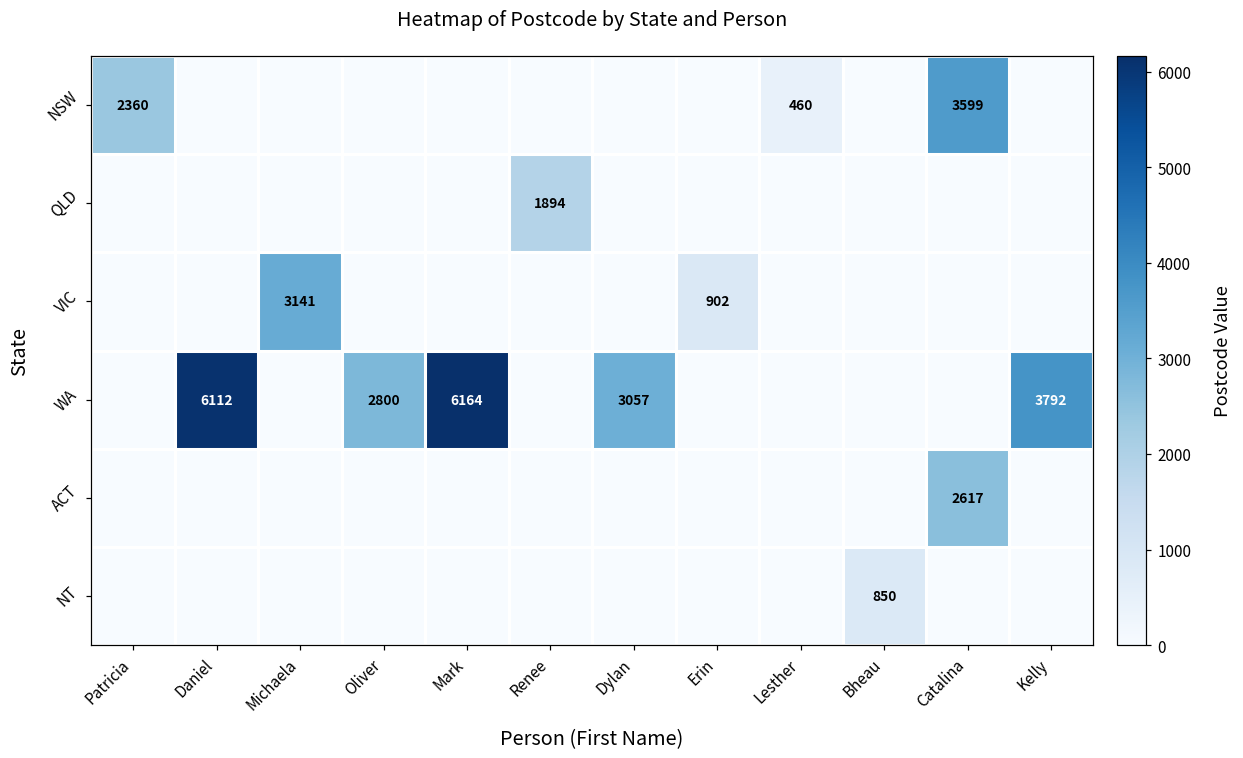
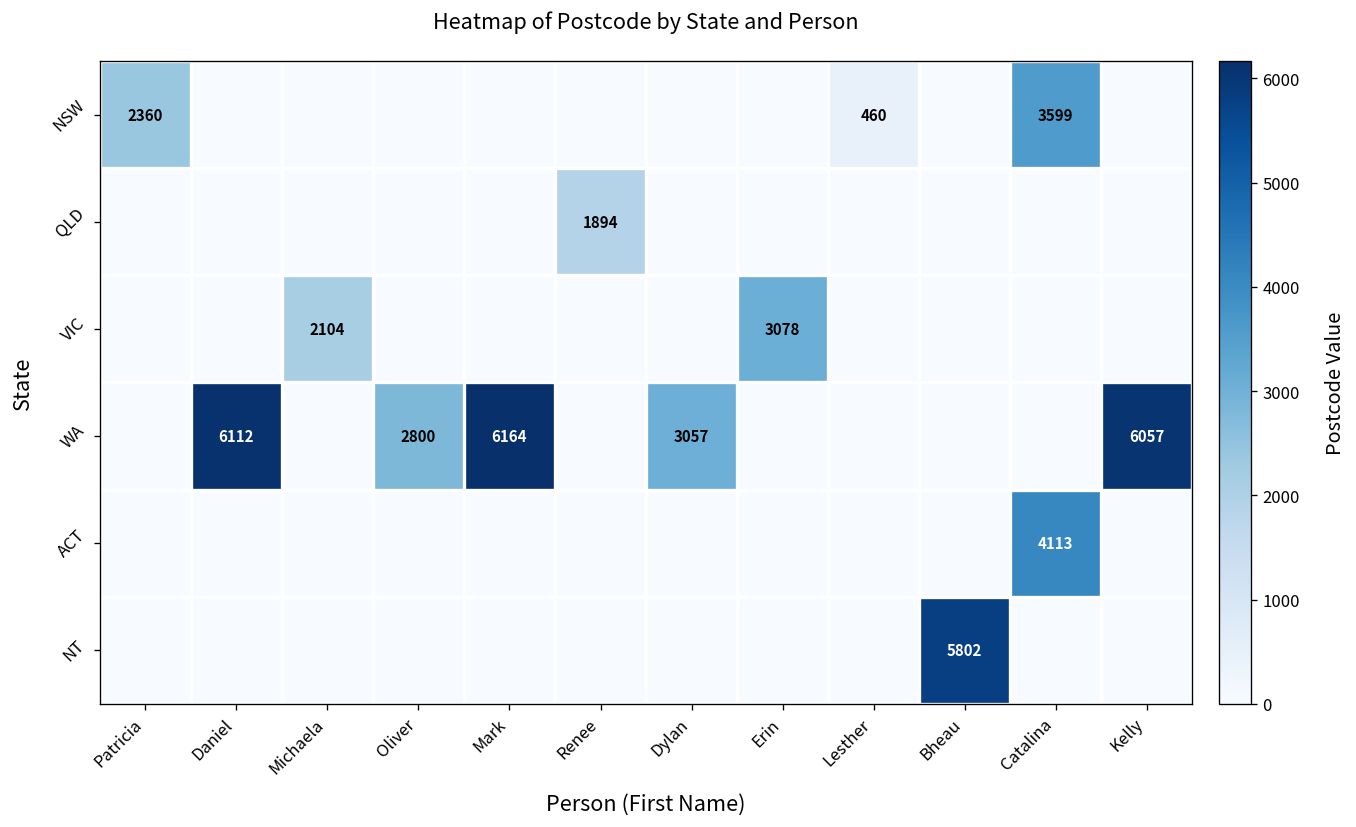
VIC, Michaela: 3141 -> 2104
VIC, Erin: 902 -> 3078
WA, Kelly: 3792 -> 6057
ACT, Catalina: 2617 -> 4113
NT, Bheau: 850 -> 5802
